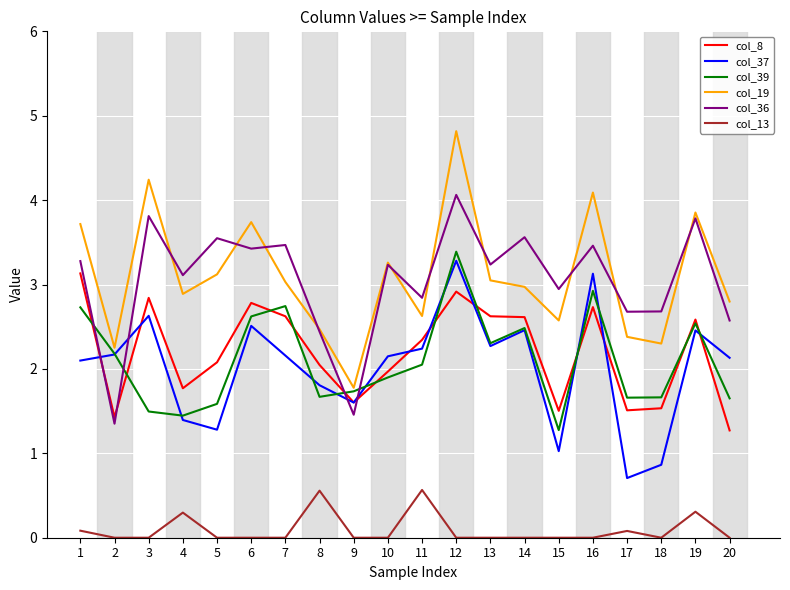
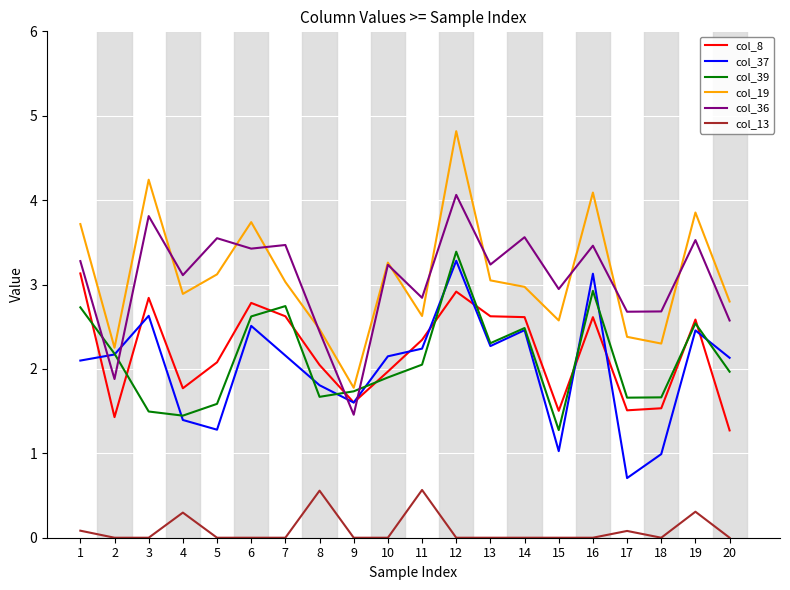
col_36, 2: 1.4 -> 1.9
col_8, 16: 2.7 -> 2.6
col_37, 18: 0.9 -> 1.0
col_36, 19: 3.8 -> 3.5
col_39, 20: 1.7 -> 2.0
